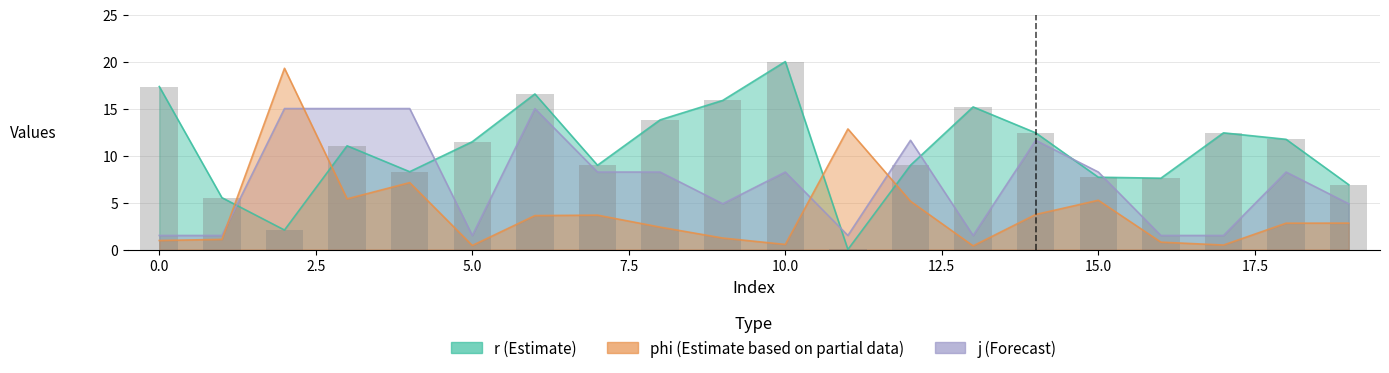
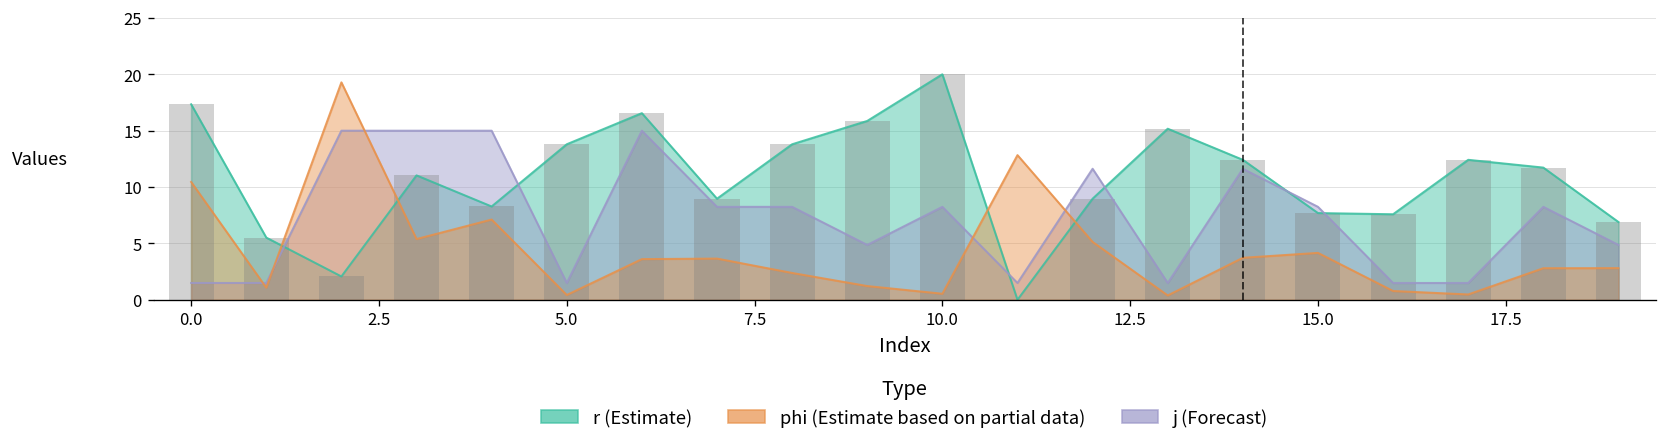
phi (Estimate based on partial data), 0.0: 1 -> 10
r (Estimate), 5.0: 11 -> 14
phi (Estimate based on partial data), 15.0: 5 -> 4
